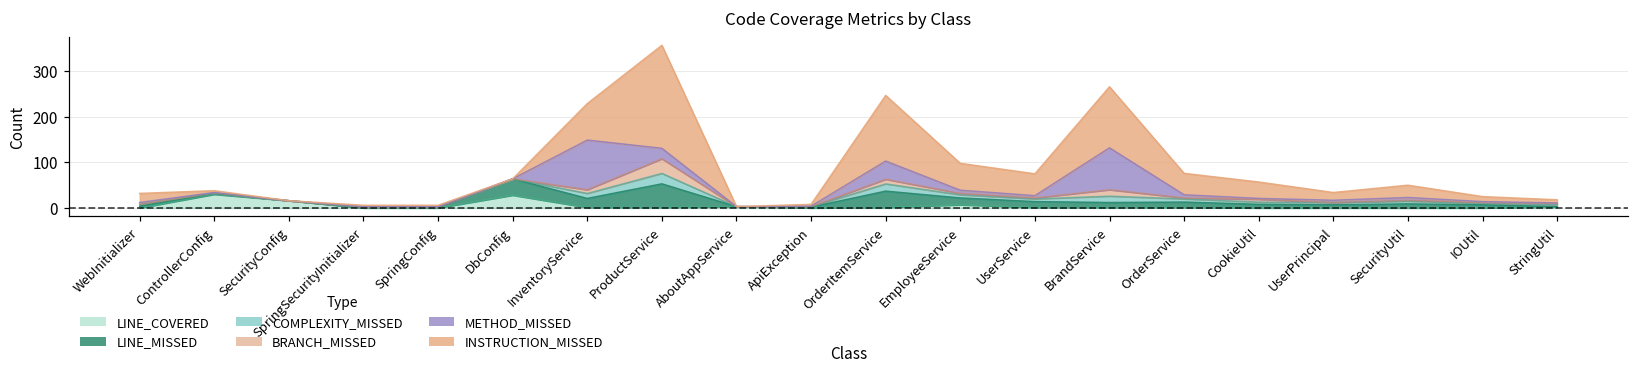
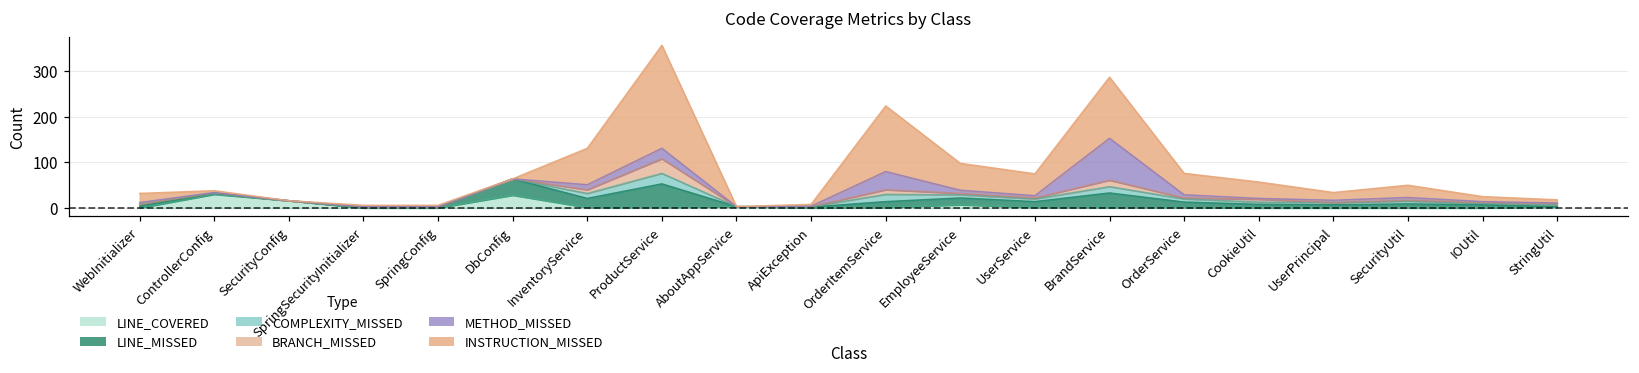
METHOD_MISSED, InventoryService: 110 -> 10
LINE_MISSED, OrderItemService: 40 -> 10
LINE_MISSED, BrandService: 10 -> 30
